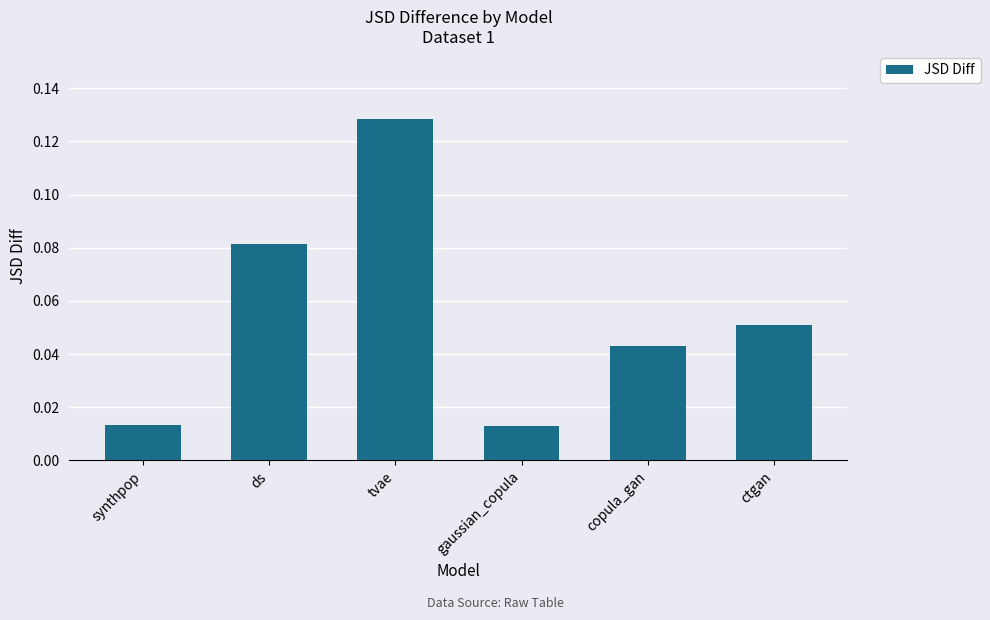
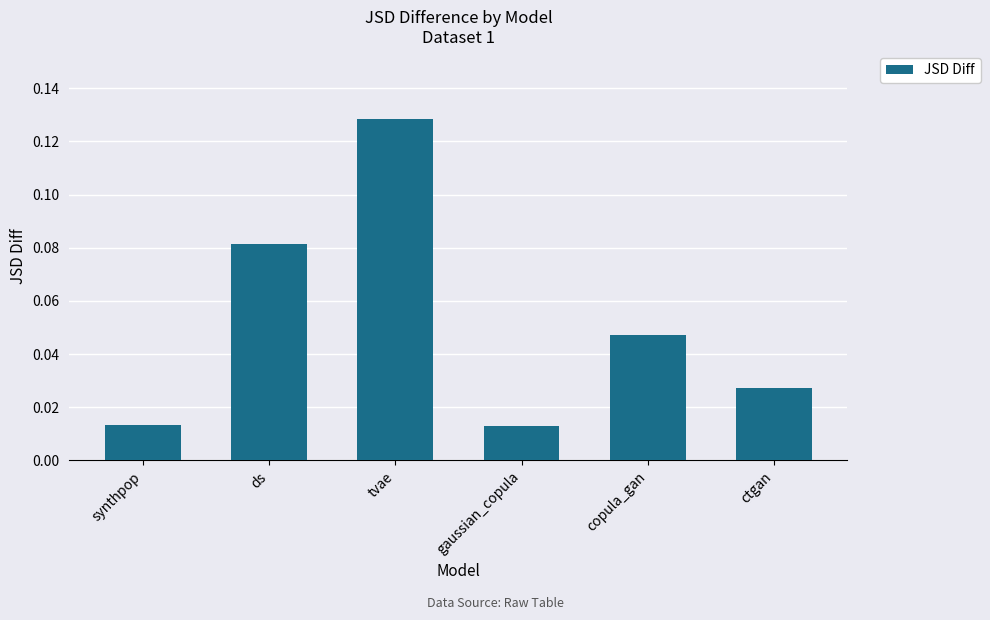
copula_gan: 0.043 -> 0.047
ctgan: 0.051 -> 0.027
